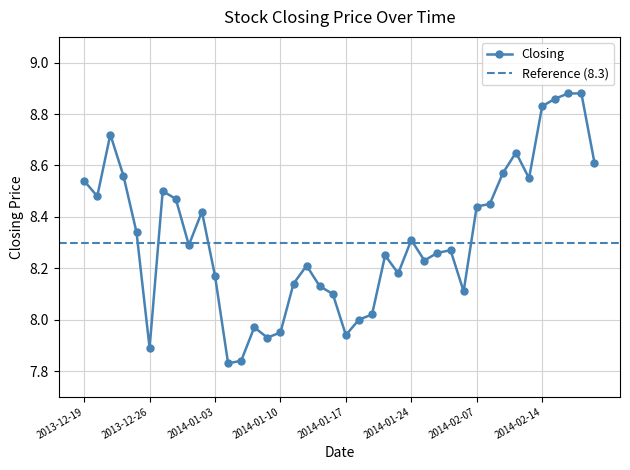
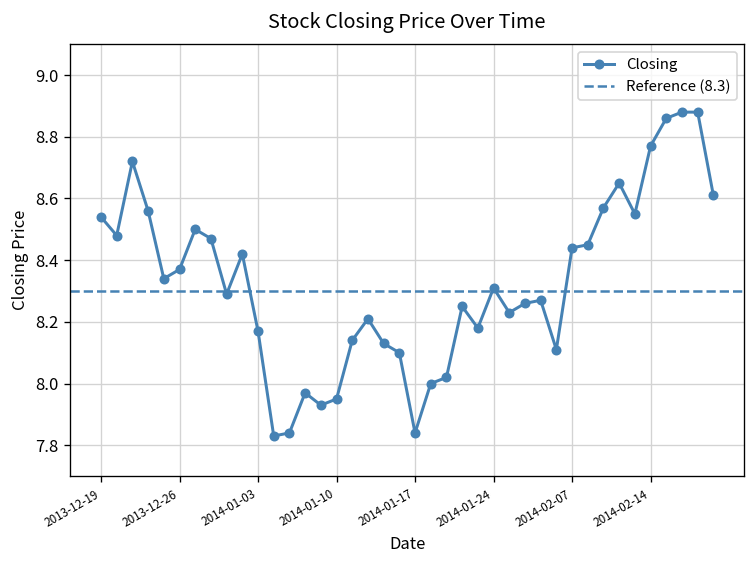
2013-12-26: 7.89 -> 8.37
2014-01-17: 7.94 -> 7.84
2014-02-14: 8.83 -> 8.77
